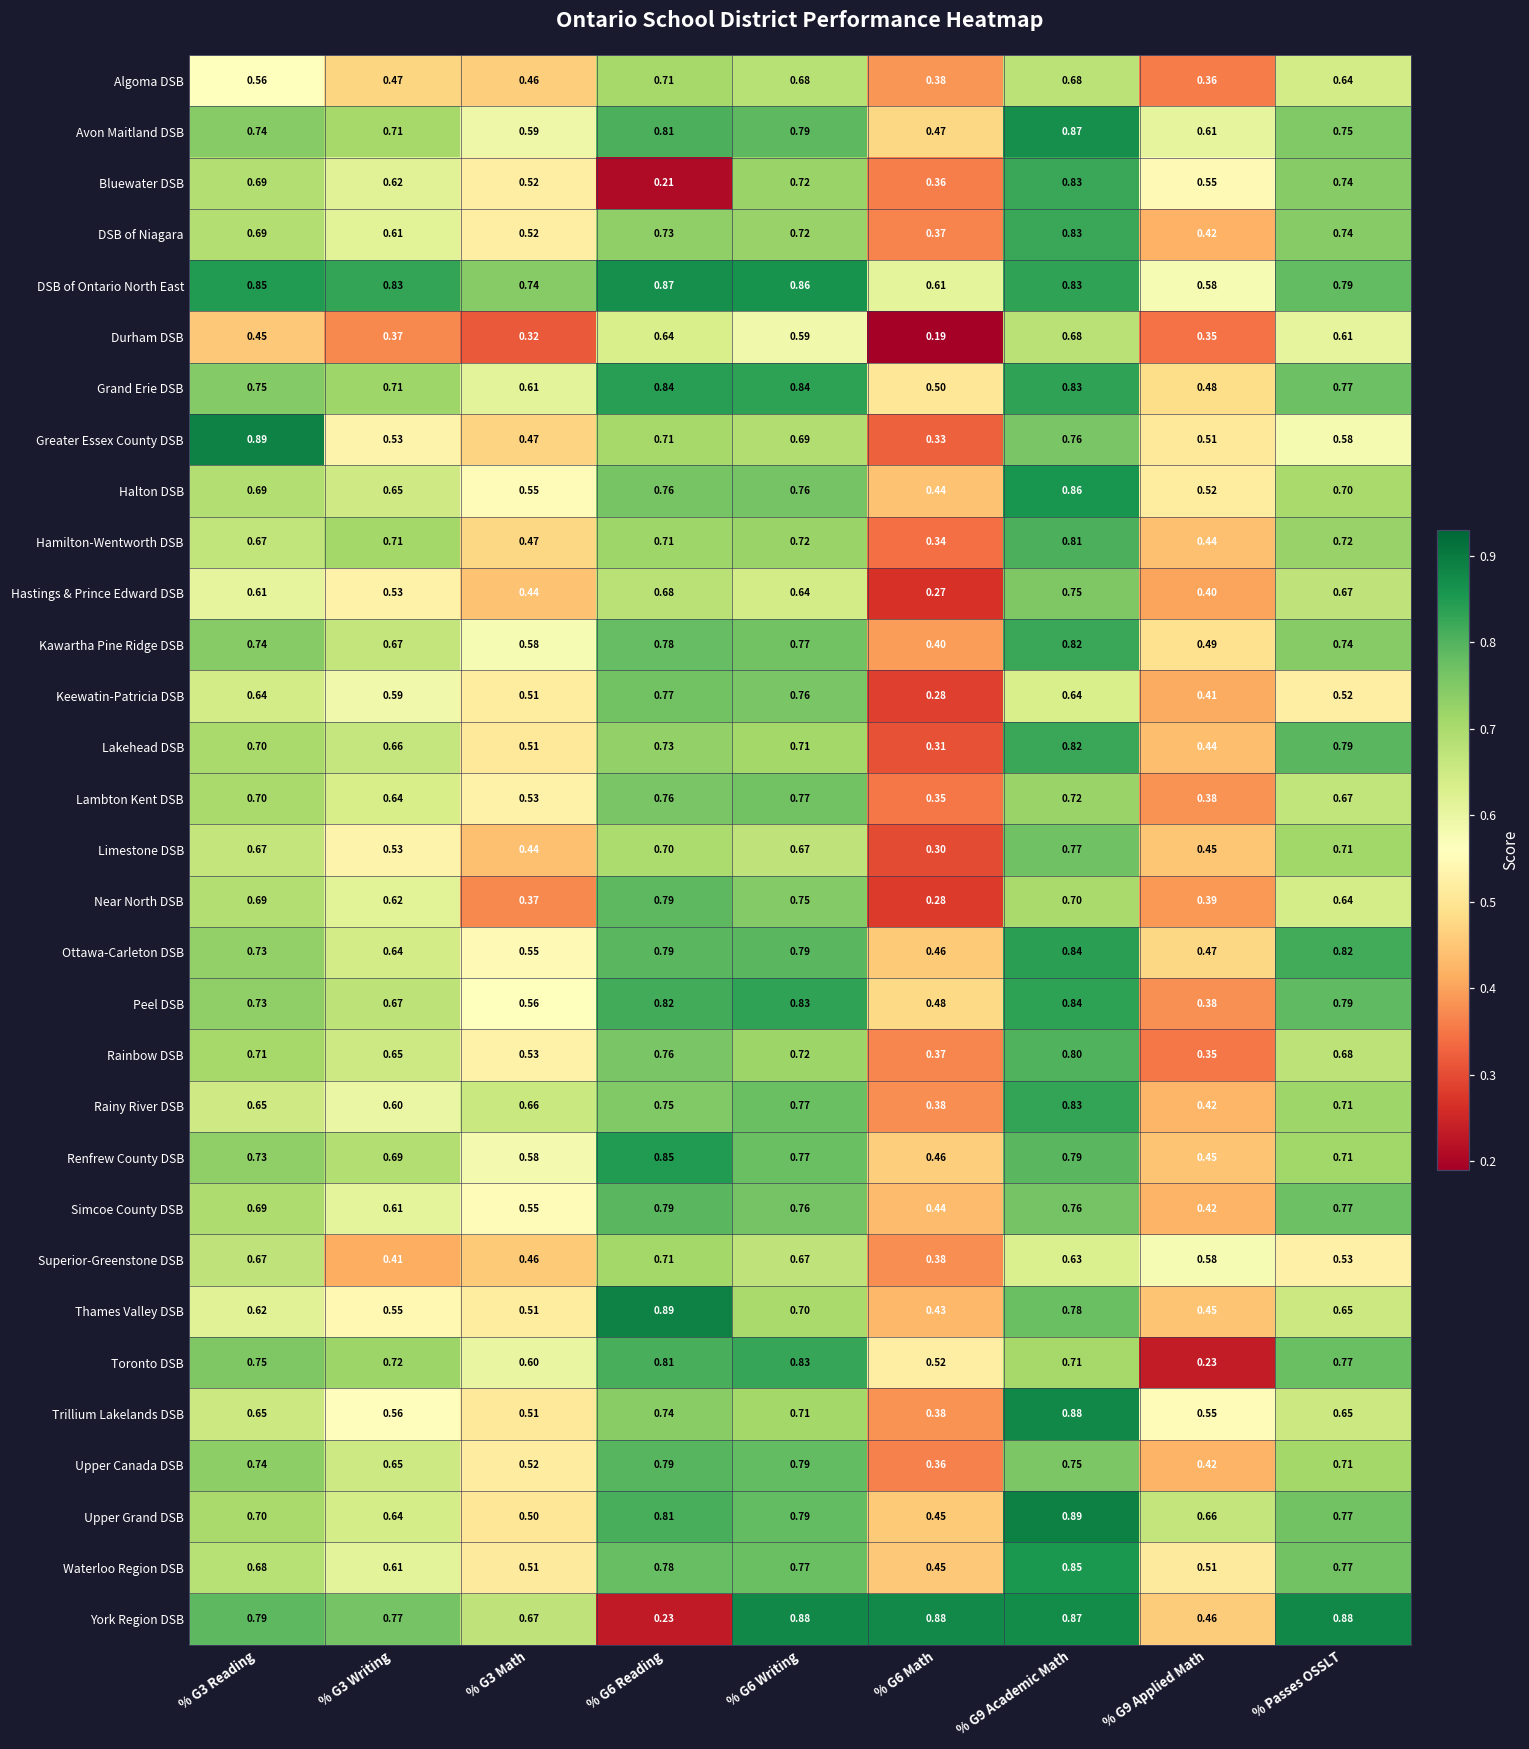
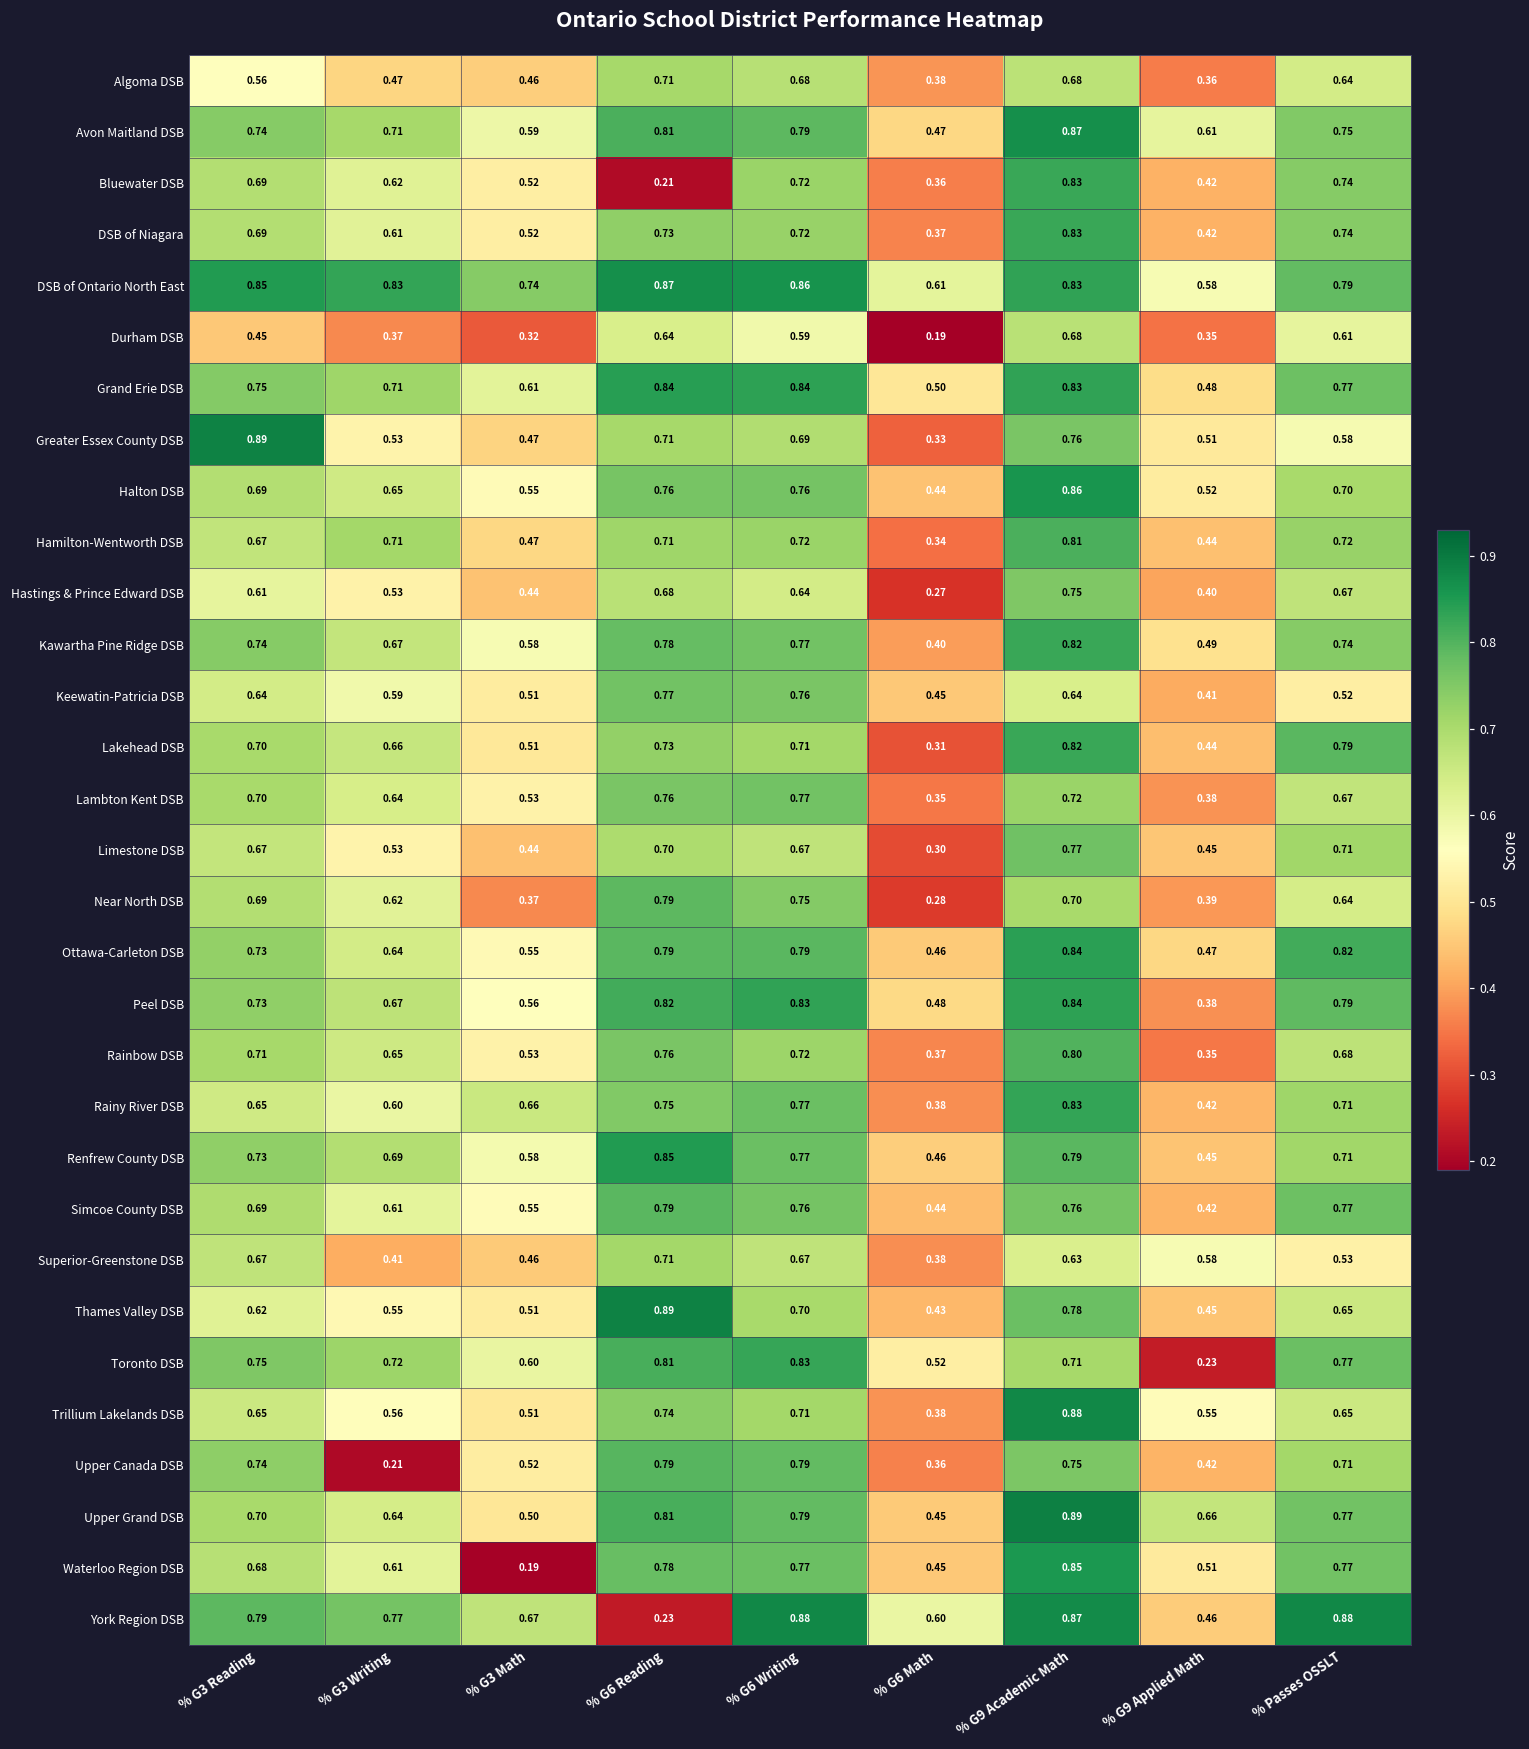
Bluewater DSB, % G9 Applied Math: 0.55 -> 0.42
Keewatin-Patricia DSB, % G6 Math: 0.28 -> 0.45
Upper Canada DSB, % G3 Writing: 0.65 -> 0.21
Waterloo Region DSB, % G3 Math: 0.51 -> 0.19
York Region DSB, % G6 Math: 0.88 -> 0.60
